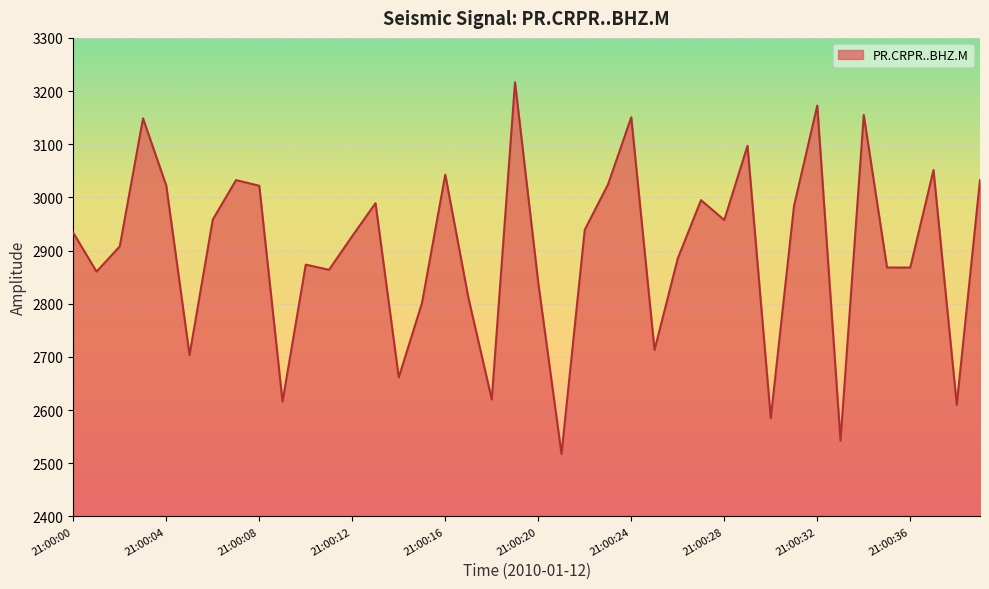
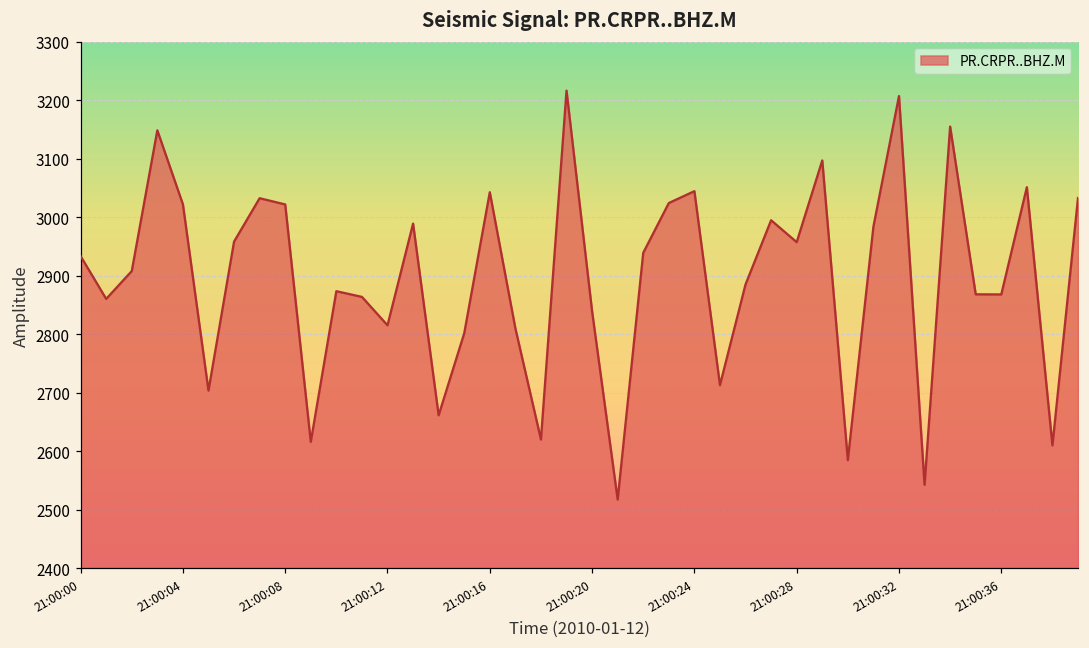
21:00:12: 2930 -> 2820
21:00:24: 3150 -> 3040
21:00:32: 3170 -> 3210
